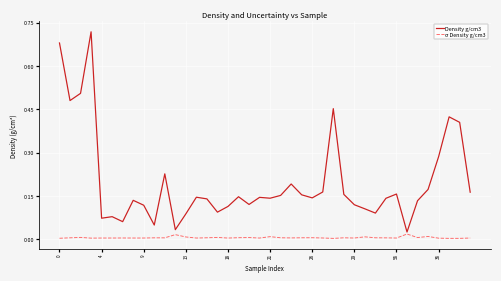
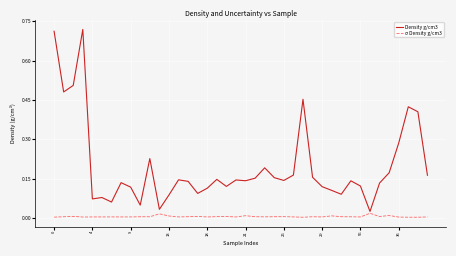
Density g/cm3, 0: 0.68 -> 0.71
Density g/cm3, 56: 0.16 -> 0.12
